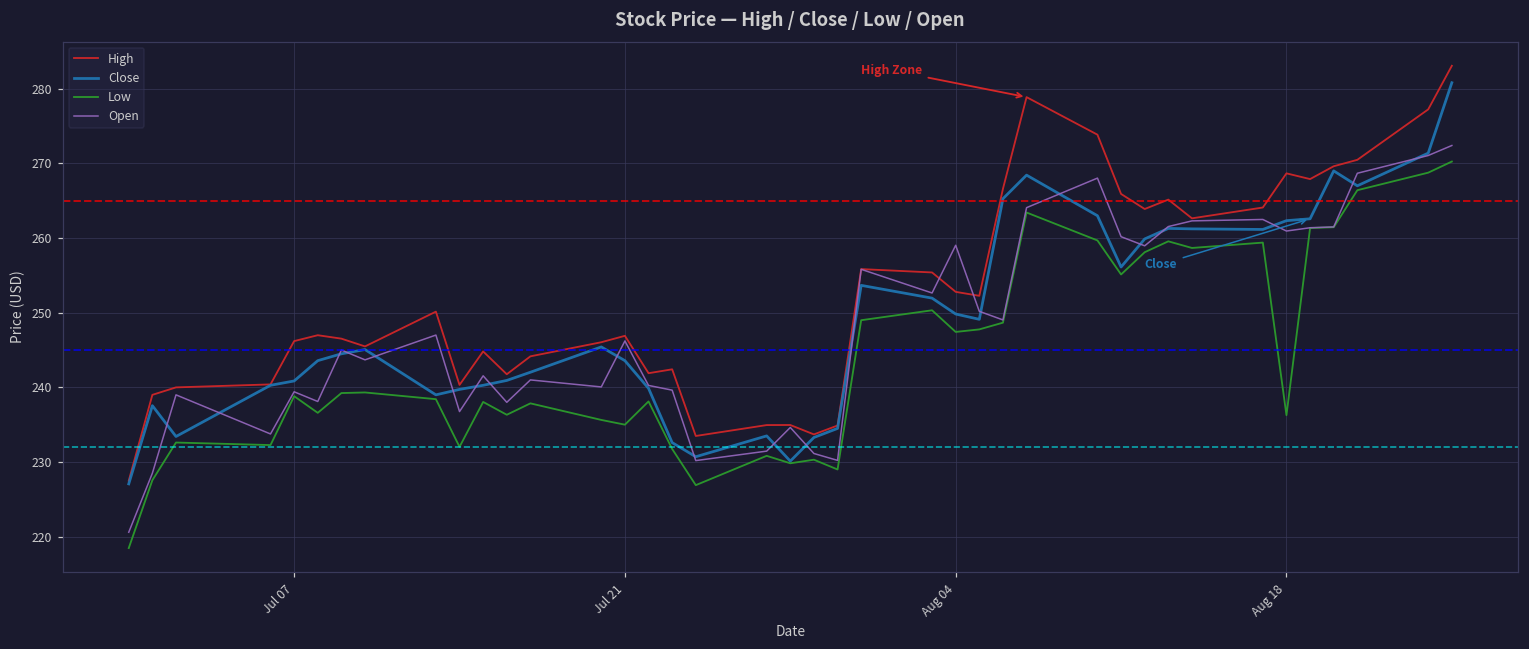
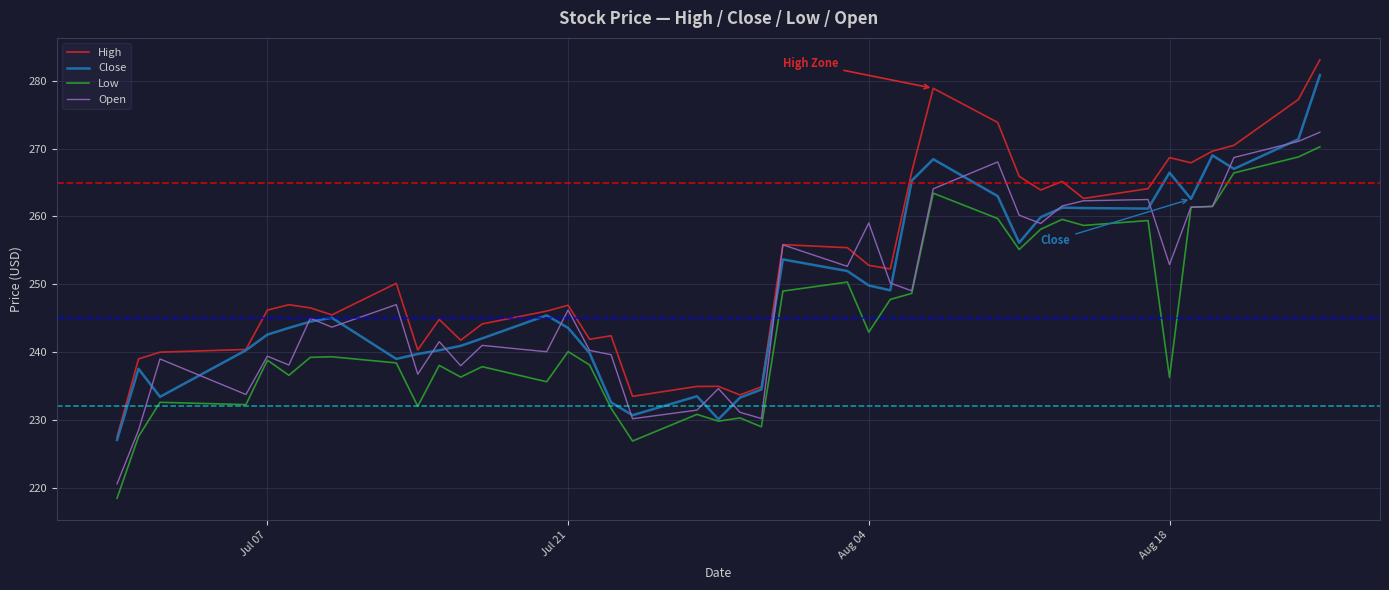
Close, Jul 07: 241 -> 243
Low, Jul 21: 235 -> 240
Low, Aug 04: 247 -> 243
Close, Aug 18: 262 -> 266
Open, Aug 18: 261 -> 253
